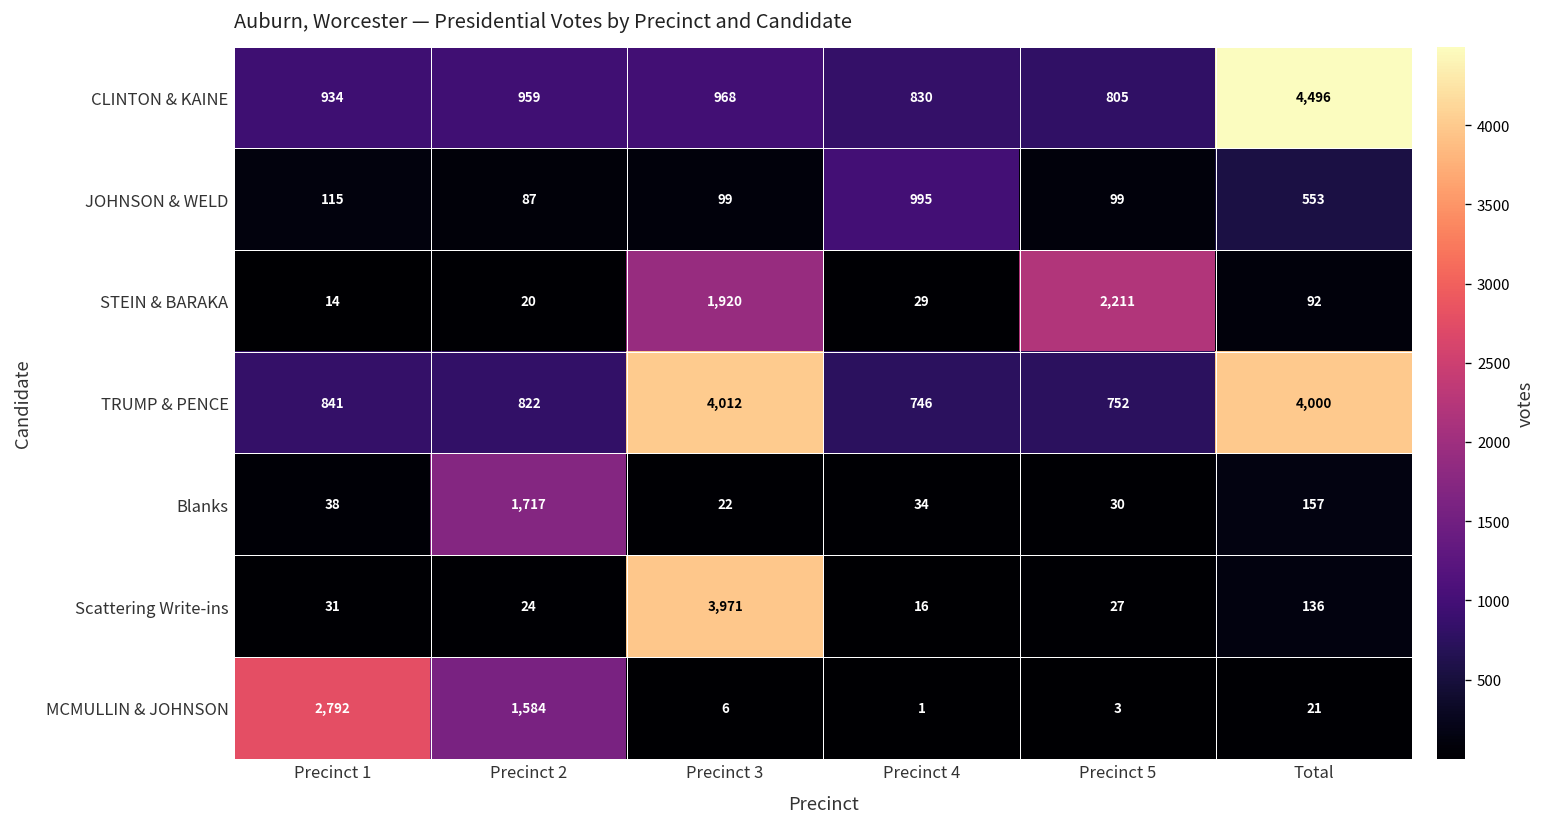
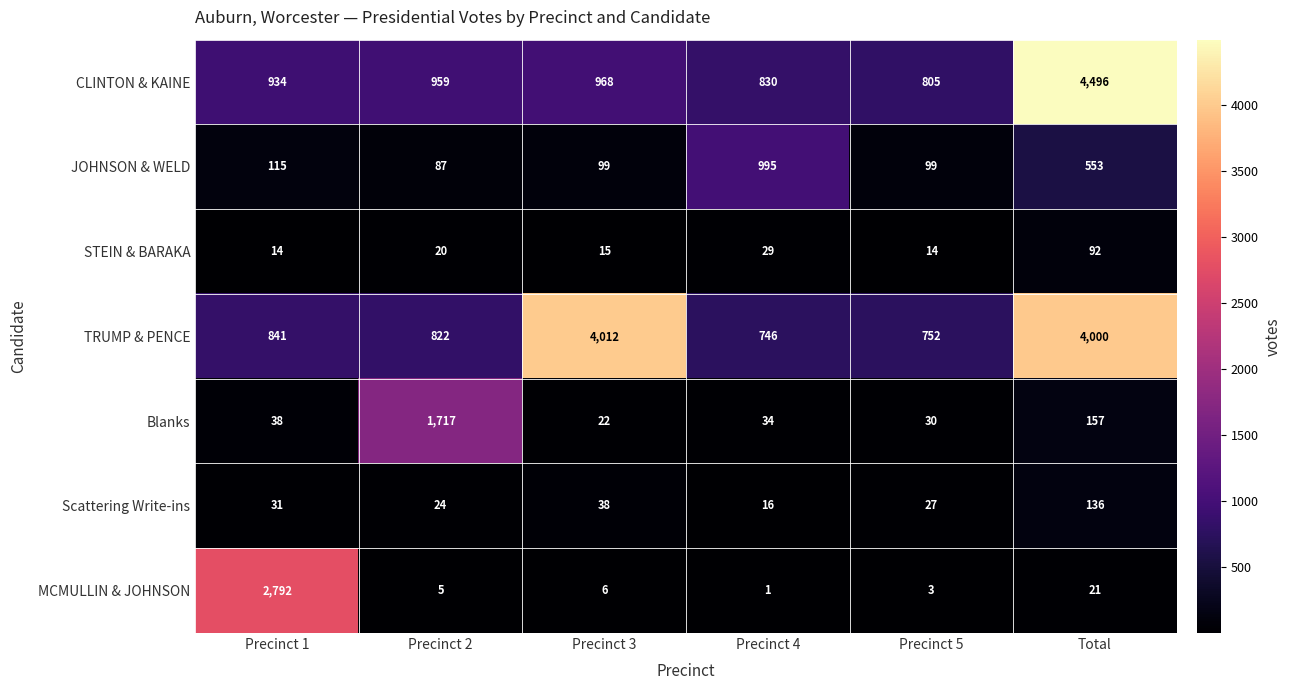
STEIN & BARAKA, Precinct 3: 1,920 -> 15
STEIN & BARAKA, Precinct 5: 2,211 -> 14
Scattering Write-ins, Precinct 3: 3,971 -> 38
MCMULLIN & JOHNSON, Precinct 2: 1,584 -> 5
